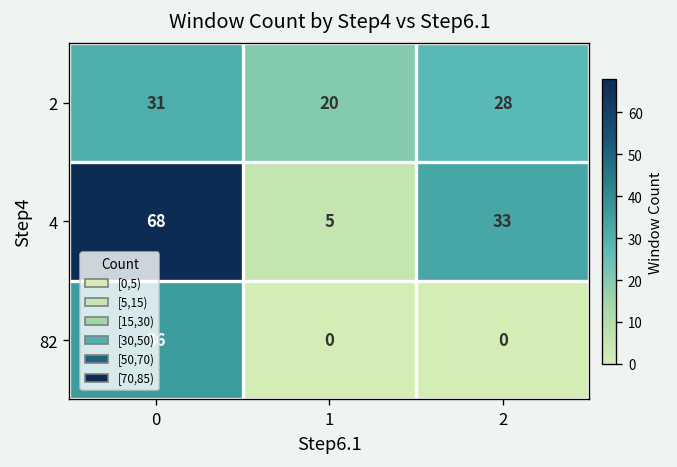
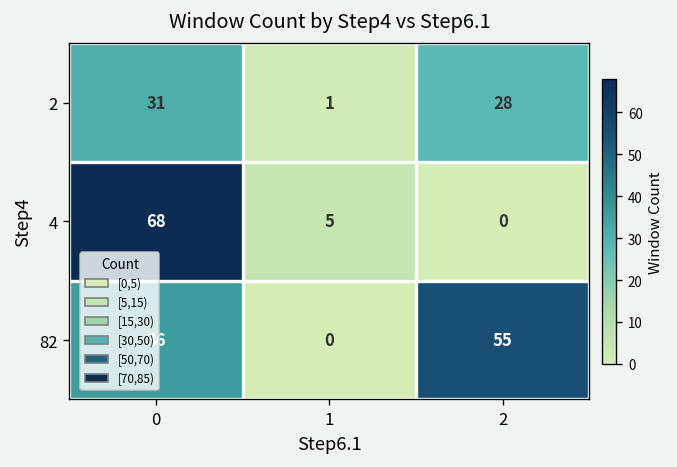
2, 1: 20 -> 1
4, 2: 33 -> 0
82, 2: 0 -> 55
